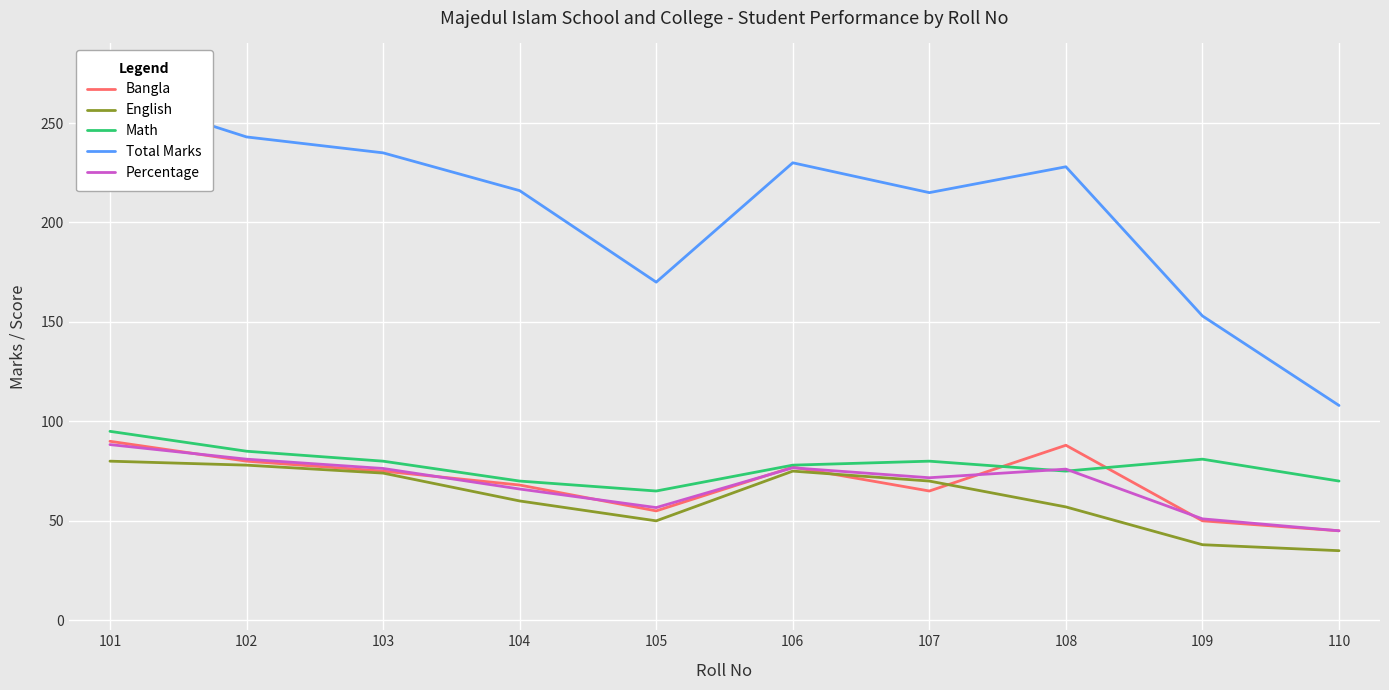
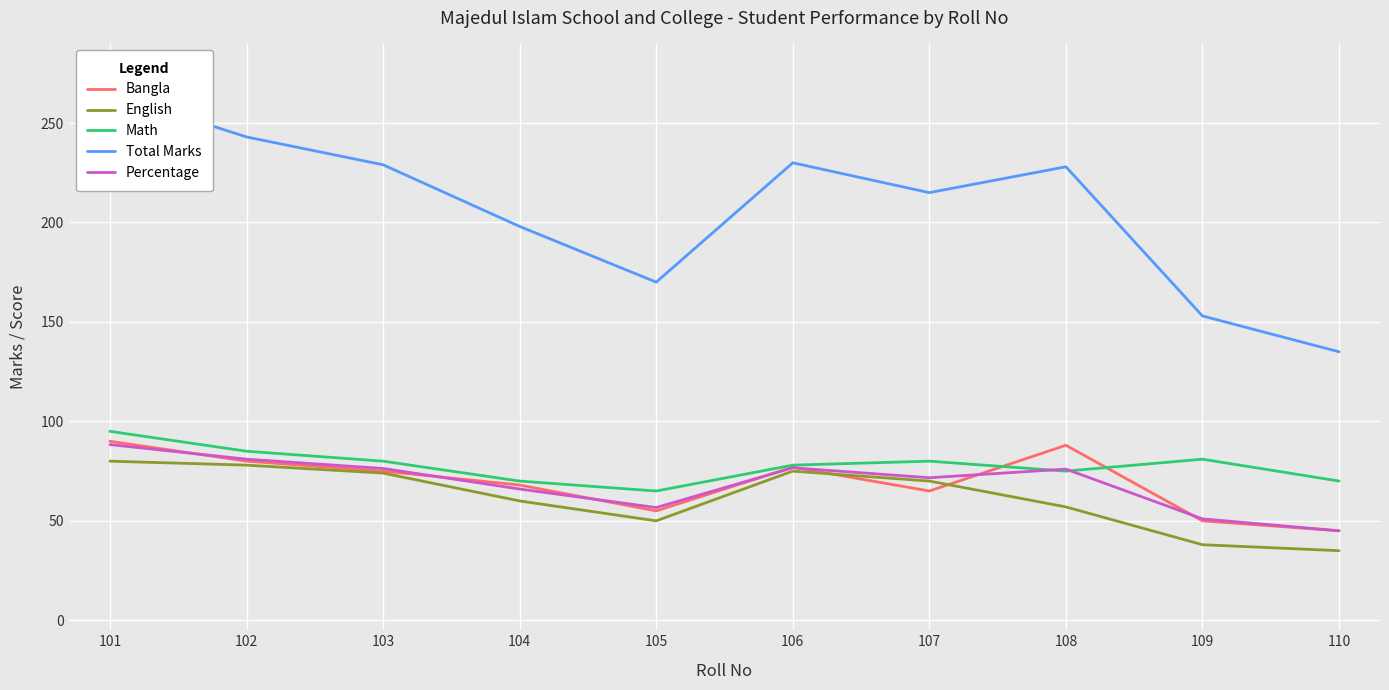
Total Marks, 103: 235 -> 229
Total Marks, 104: 216 -> 198
Total Marks, 110: 108 -> 135
